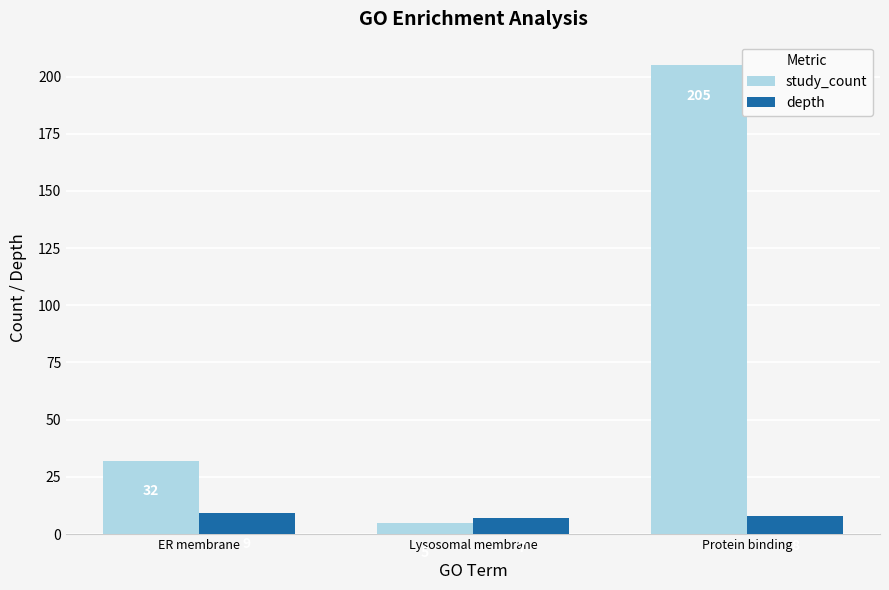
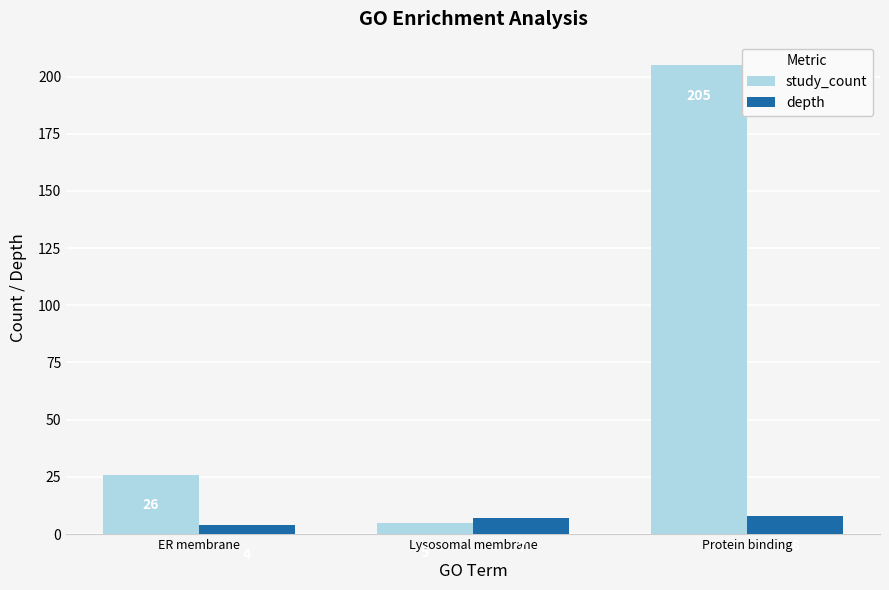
study_count, ER membrane: 32 -> 26
depth, ER membrane: 9 -> 4
